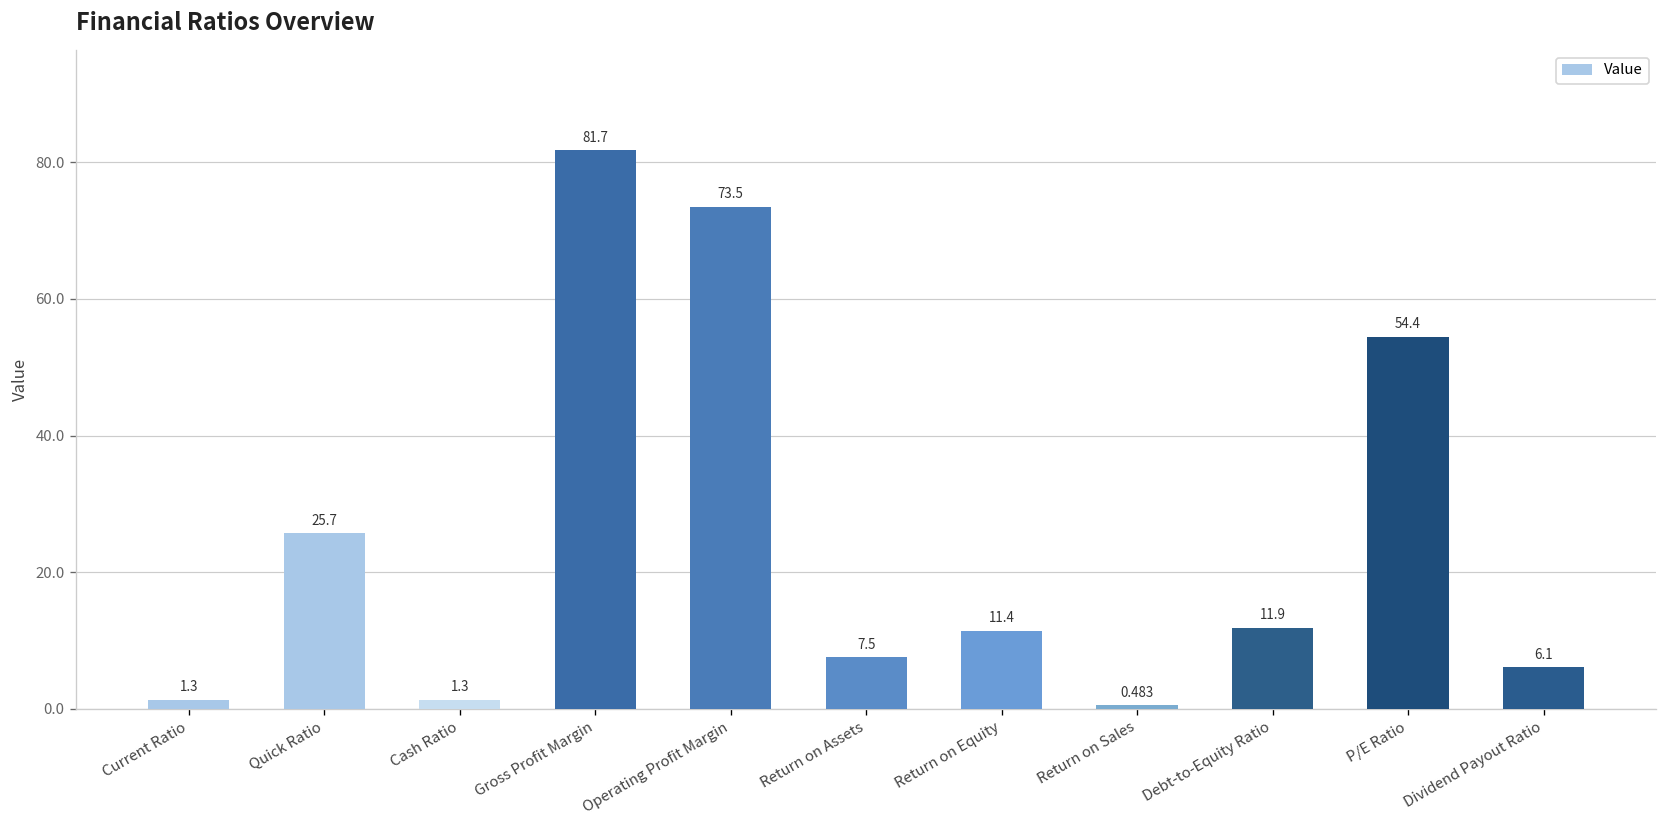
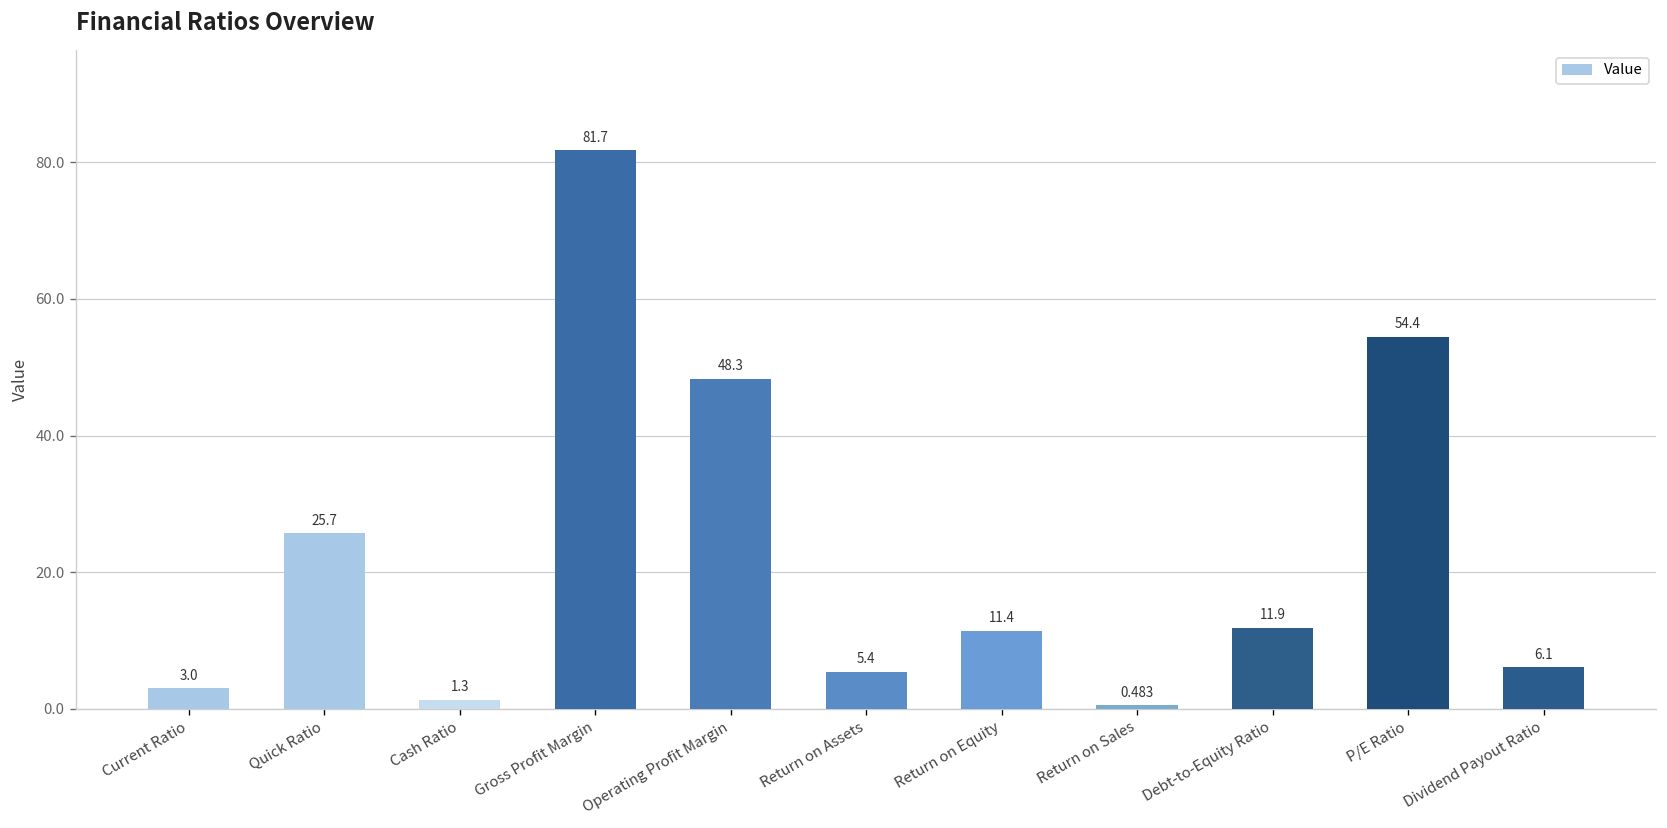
Current Ratio: 1.3 -> 3.0
Operating Profit Margin: 73.5 -> 48.3
Return on Assets: 7.5 -> 5.4
